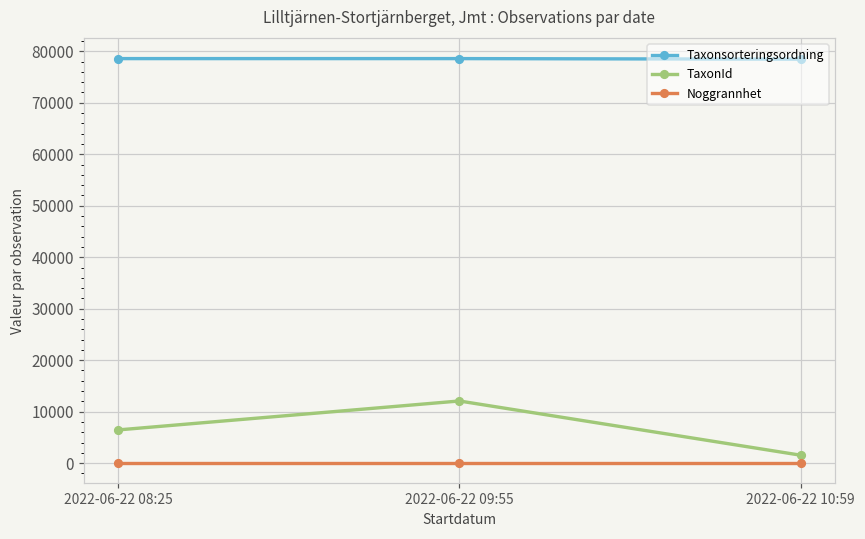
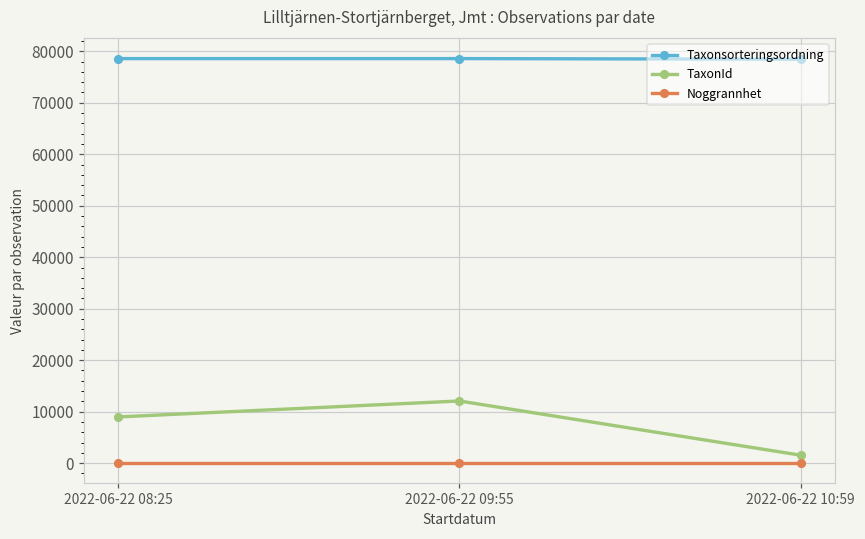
TaxonId, 2022-06-22 08:25: 6000 -> 9000
